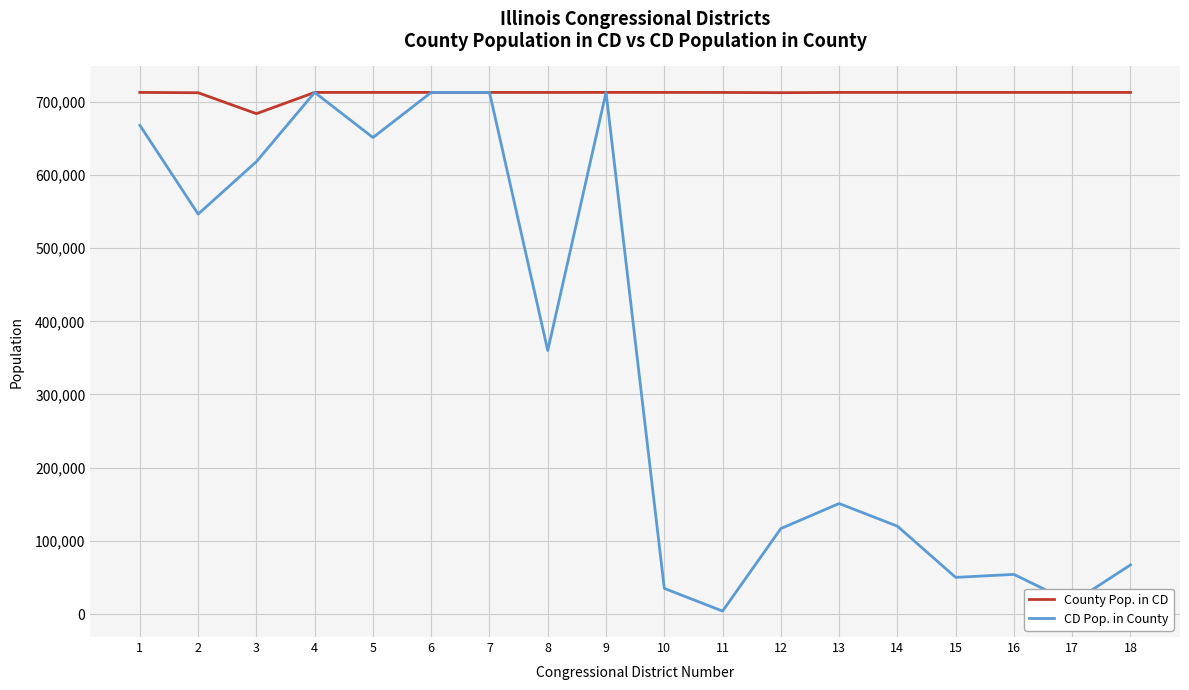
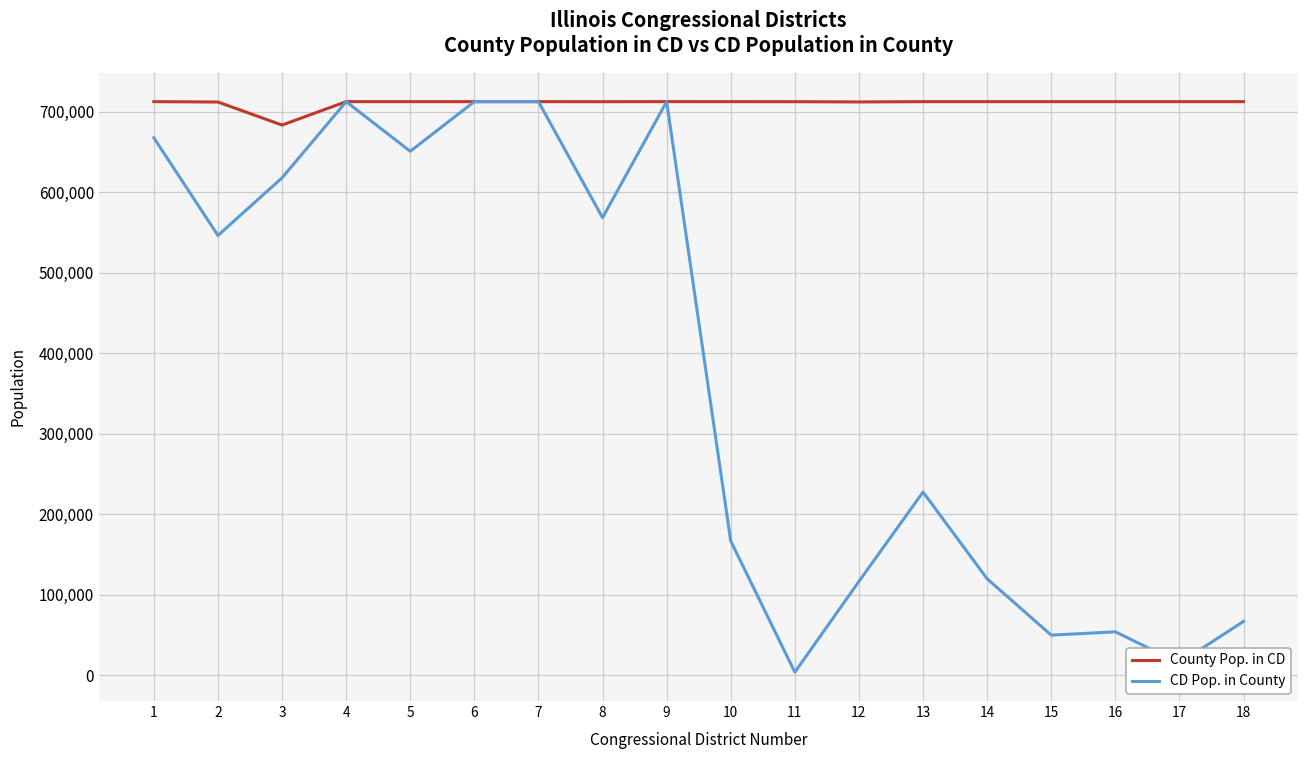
CD Pop. in County, 8: 360,000 -> 570,000
CD Pop. in County, 10: 40,000 -> 170,000
CD Pop. in County, 13: 150,000 -> 230,000
